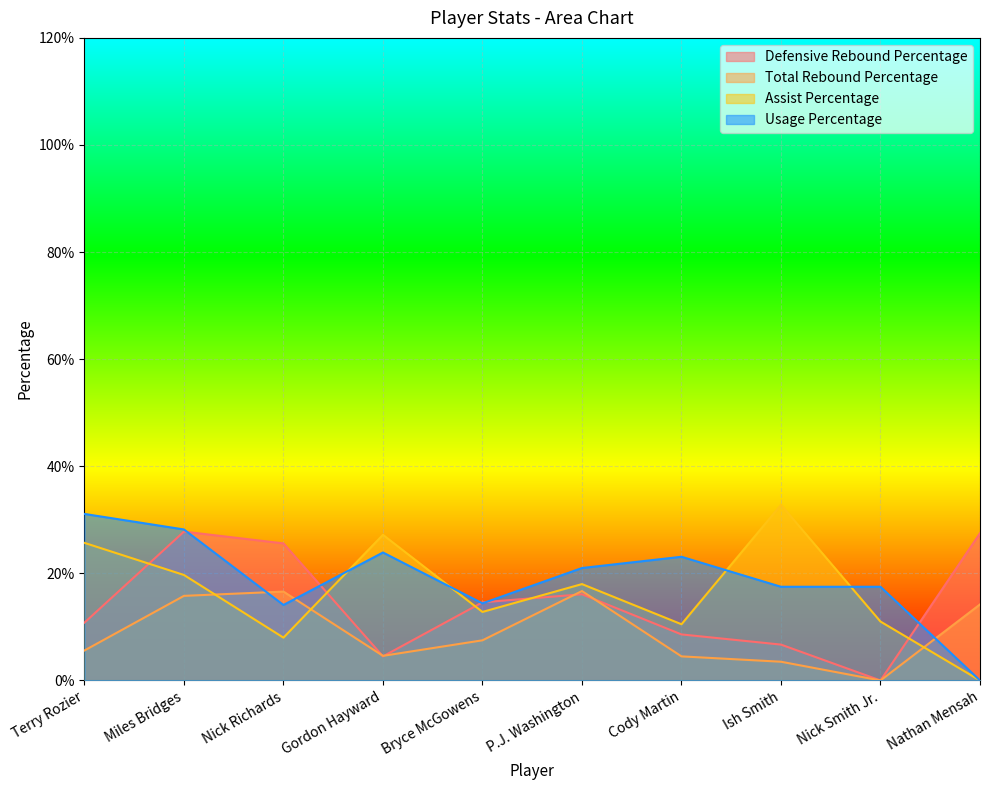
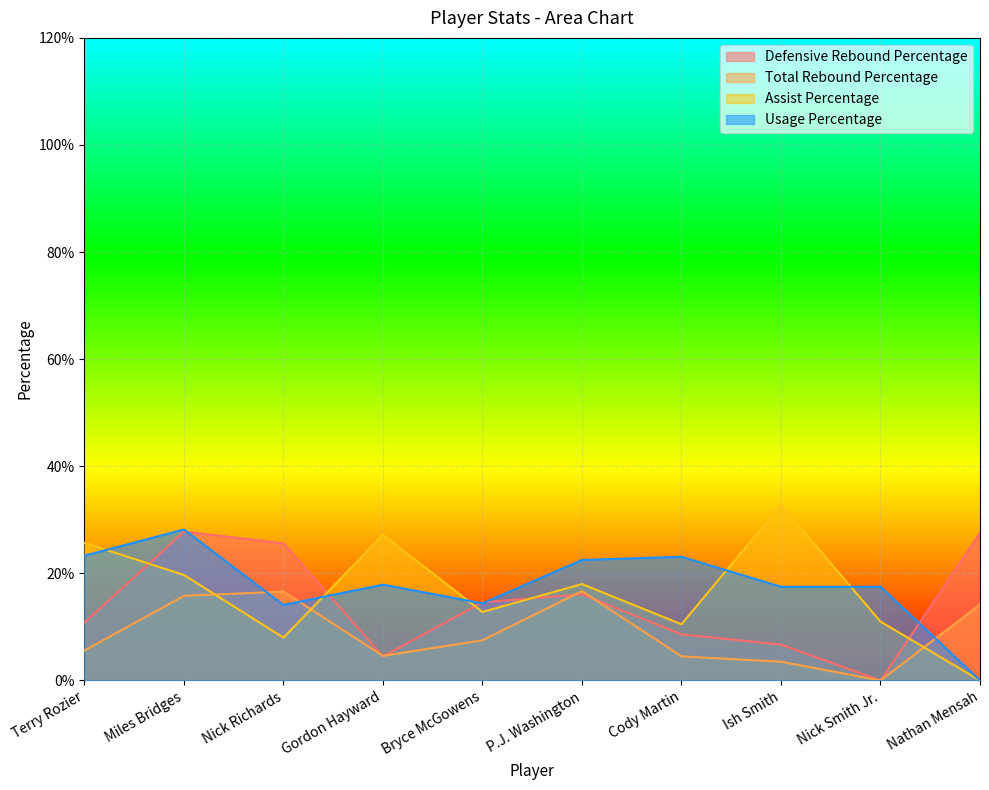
Usage Percentage, Terry Rozier: 31% -> 23%
Usage Percentage, Gordon Hayward: 24% -> 18%
Usage Percentage, P.J. Washington: 21% -> 23%
